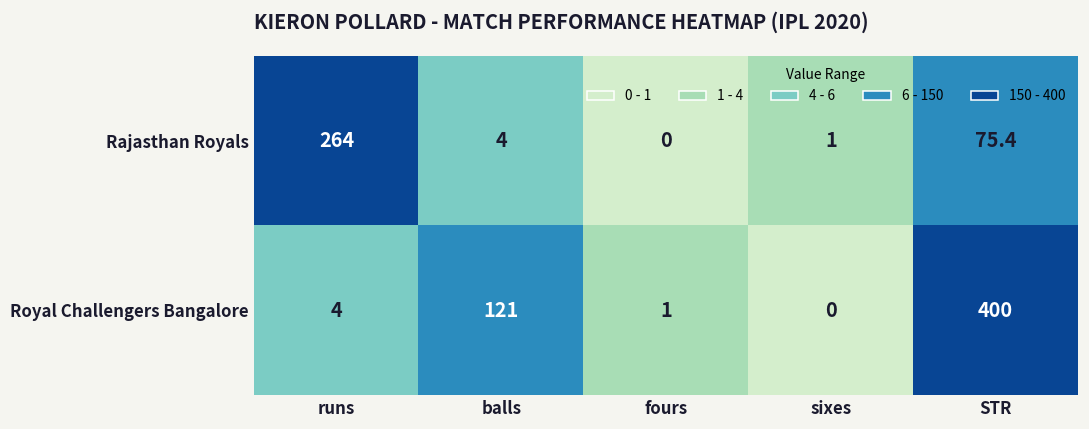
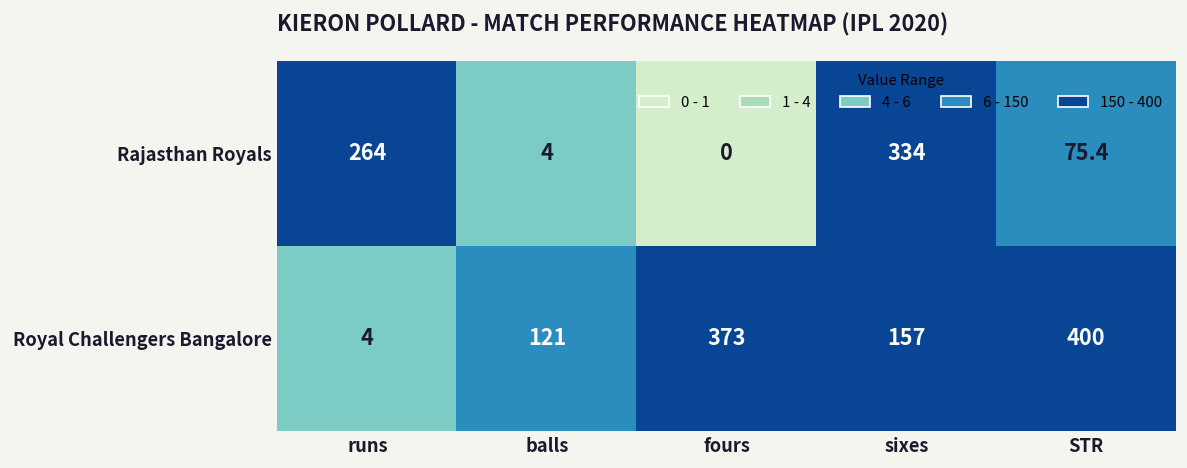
Rajasthan Royals, sixes: 1 -> 334
Royal Challengers Bangalore, fours: 1 -> 373
Royal Challengers Bangalore, sixes: 0 -> 157
